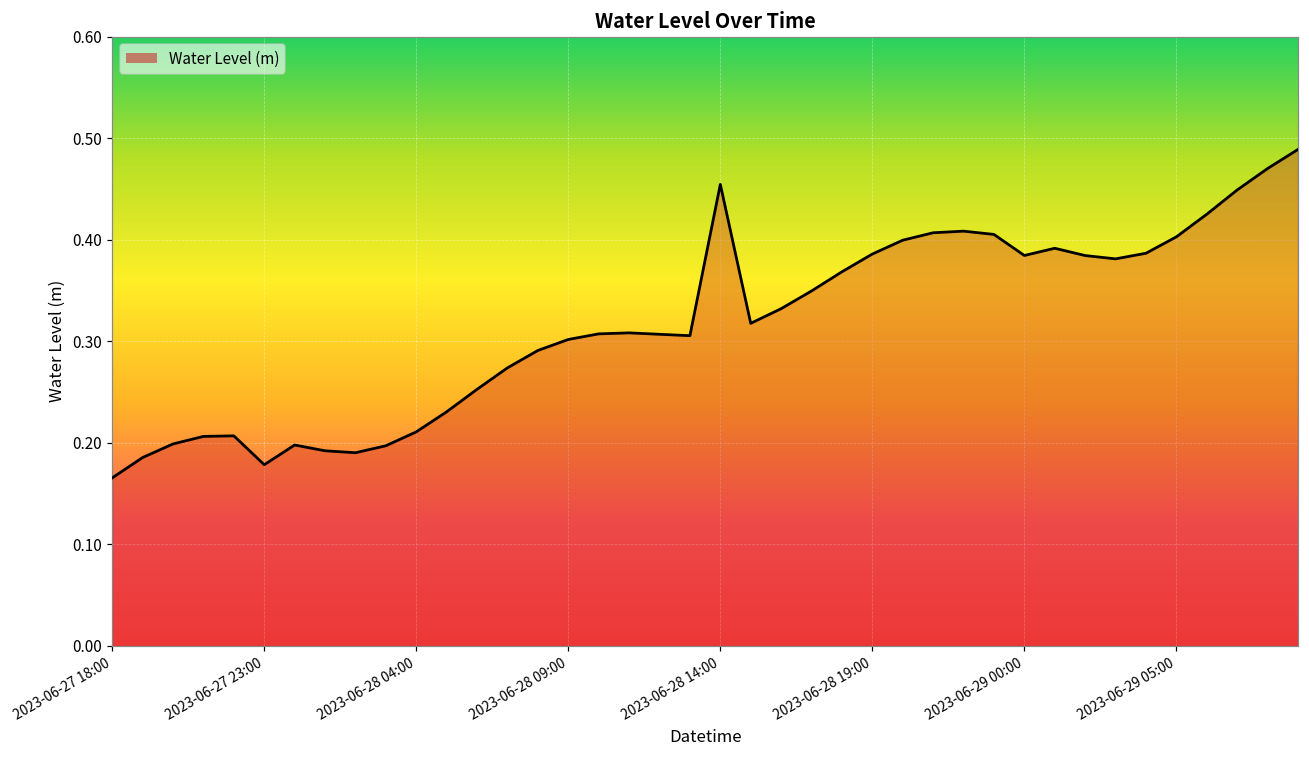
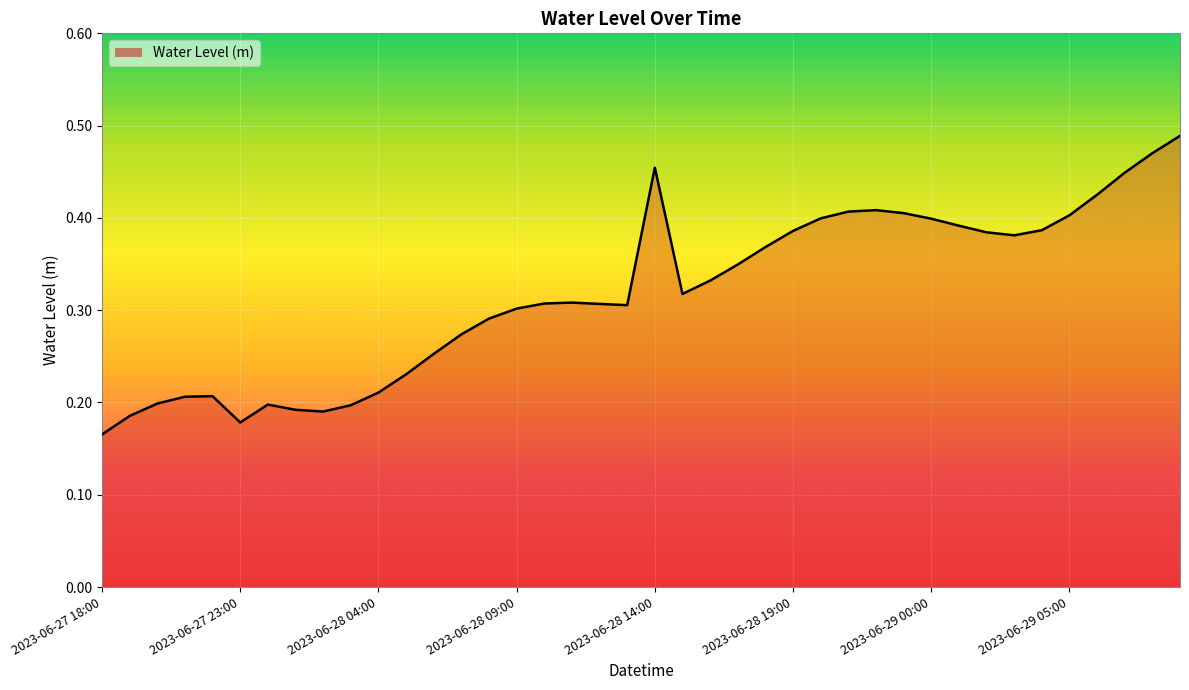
2023-06-29 00:00: 0.38 -> 0.40
